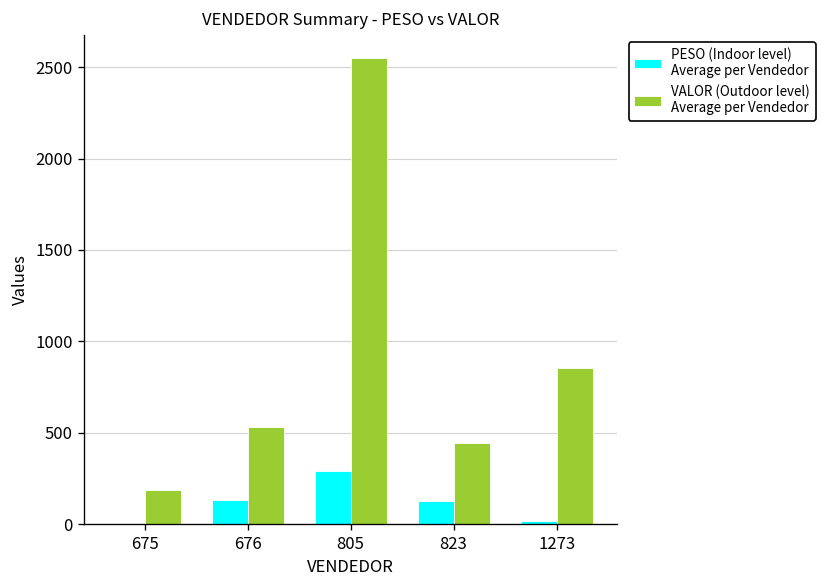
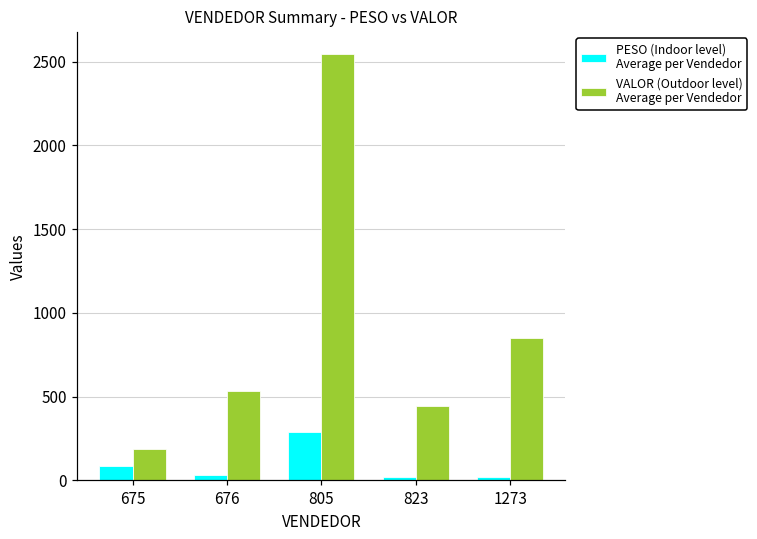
PESO (Indoor level) Average per Vendedor, 675: 0 -> 80
PESO (Indoor level) Average per Vendedor, 676: 130 -> 30
PESO (Indoor level) Average per Vendedor, 823: 120 -> 20
